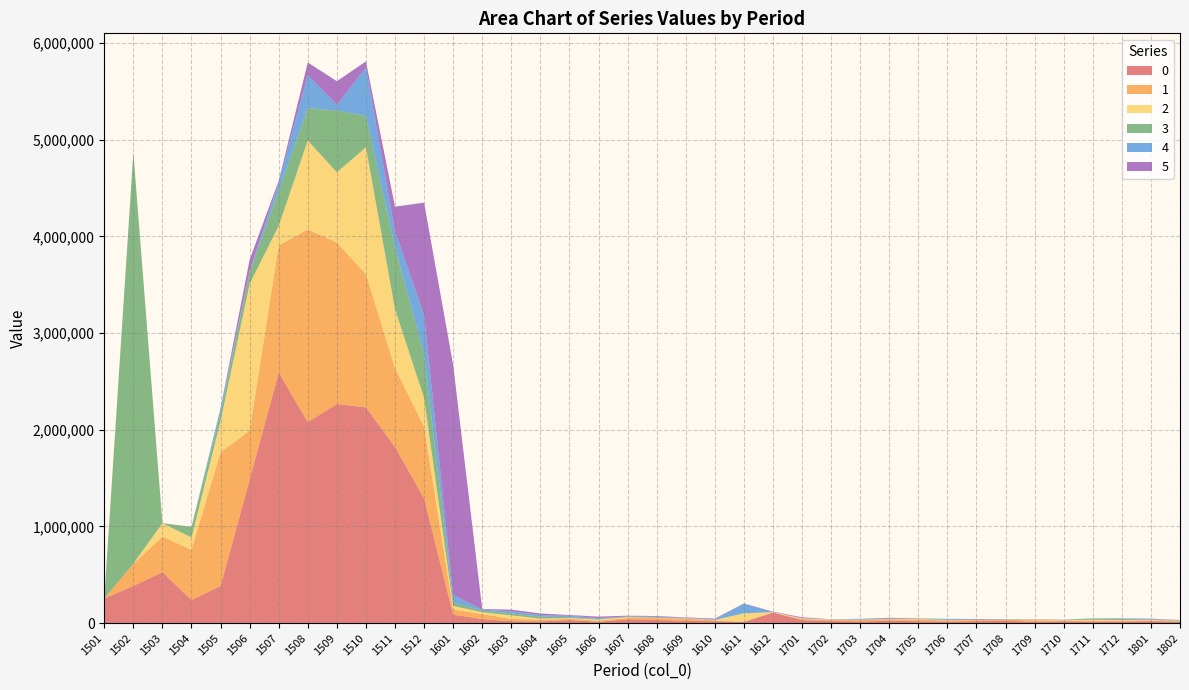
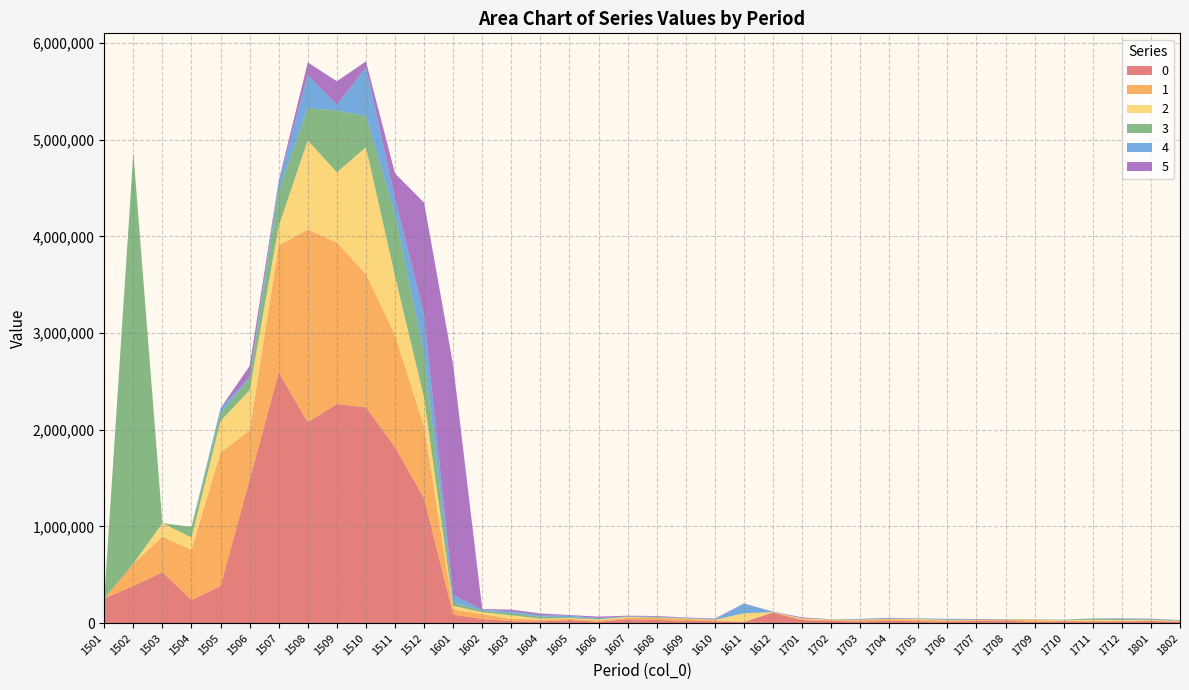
2, 1506: 1,500,000 -> 400,000
1, 1511: 800,000 -> 1,200,000
